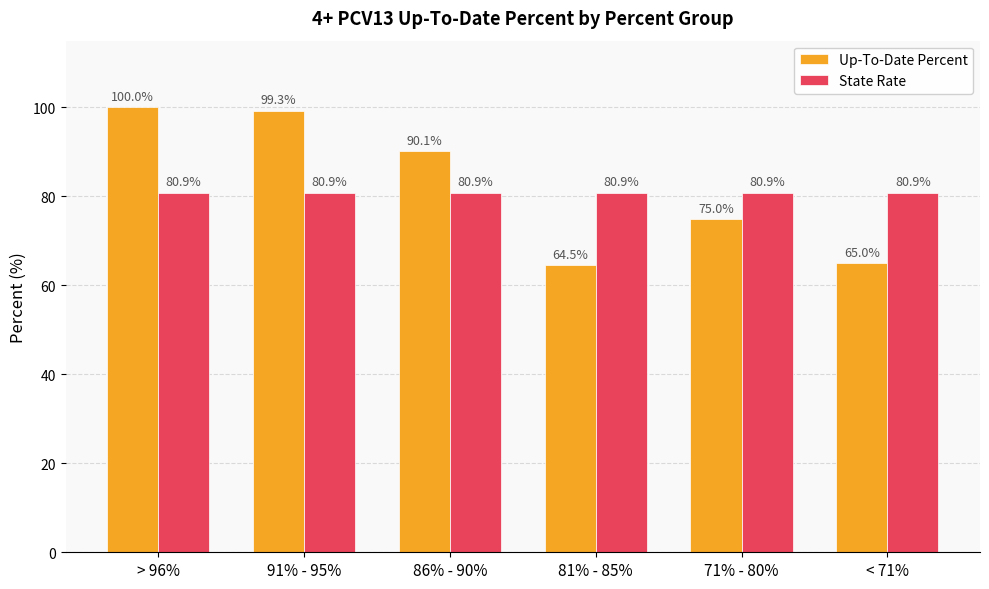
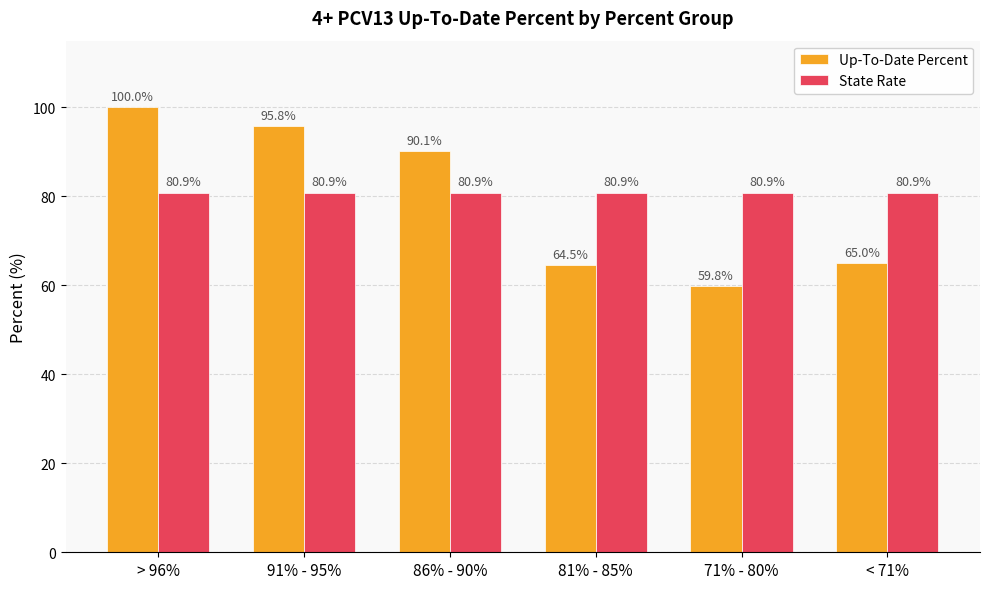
Up-To-Date Percent, 91% - 95%: 99.3% -> 95.8%
Up-To-Date Percent, 71% - 80%: 75.0% -> 59.8%
